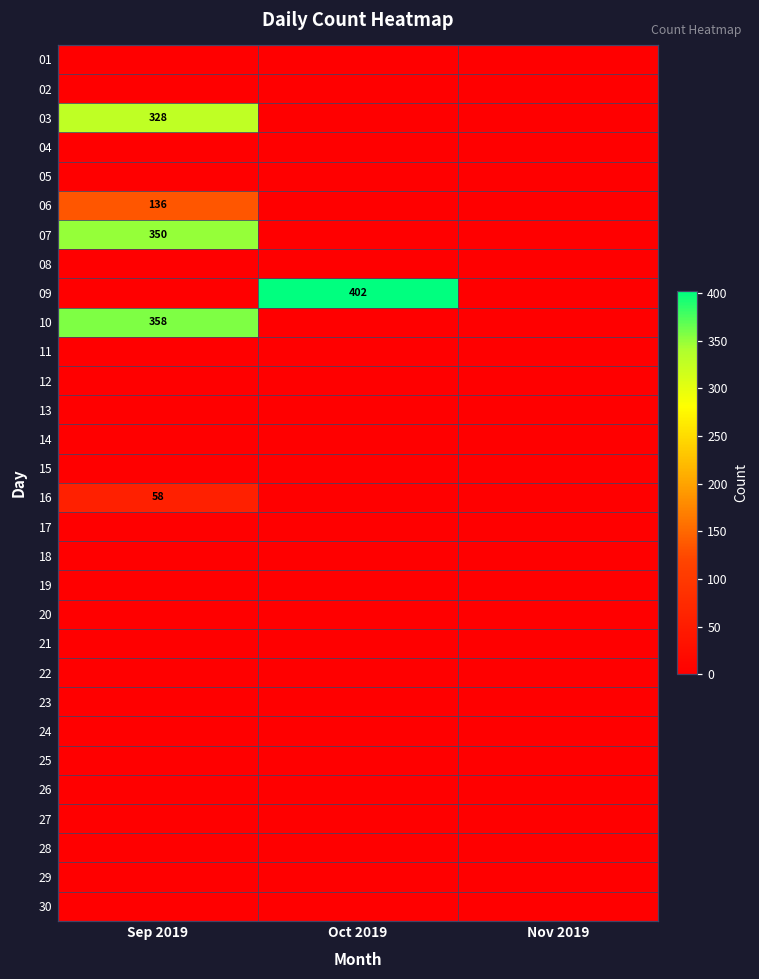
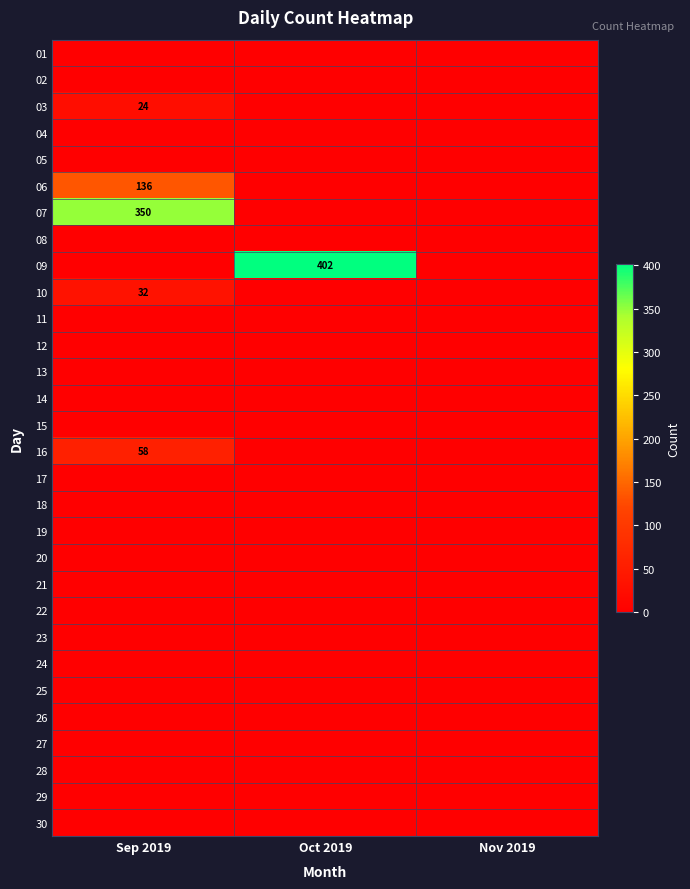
03, Sep 2019: 328 -> 24
10, Sep 2019: 358 -> 32
